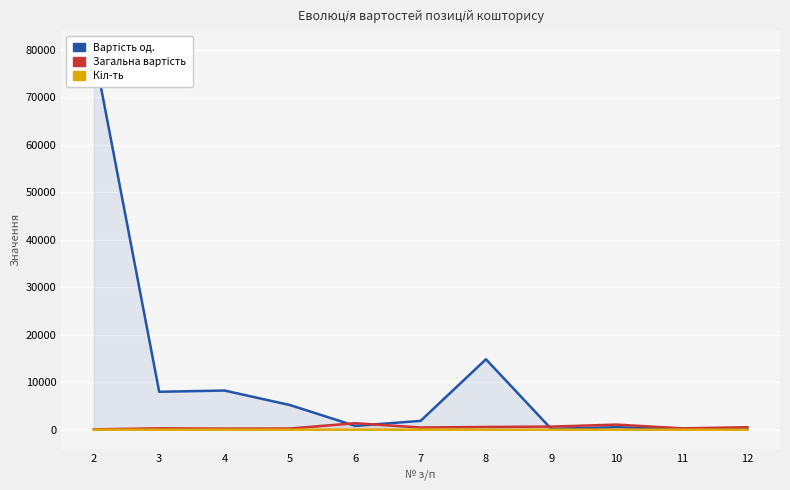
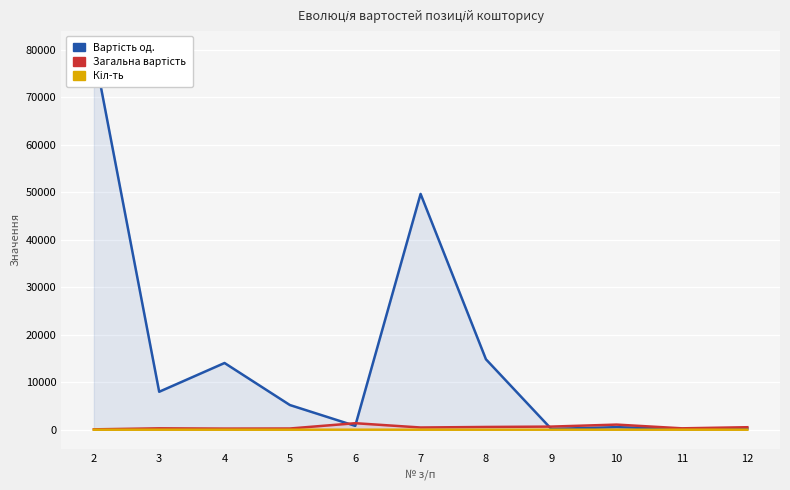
Вартість од., 4: 8000 -> 14000
Вартість од., 7: 2000 -> 50000
